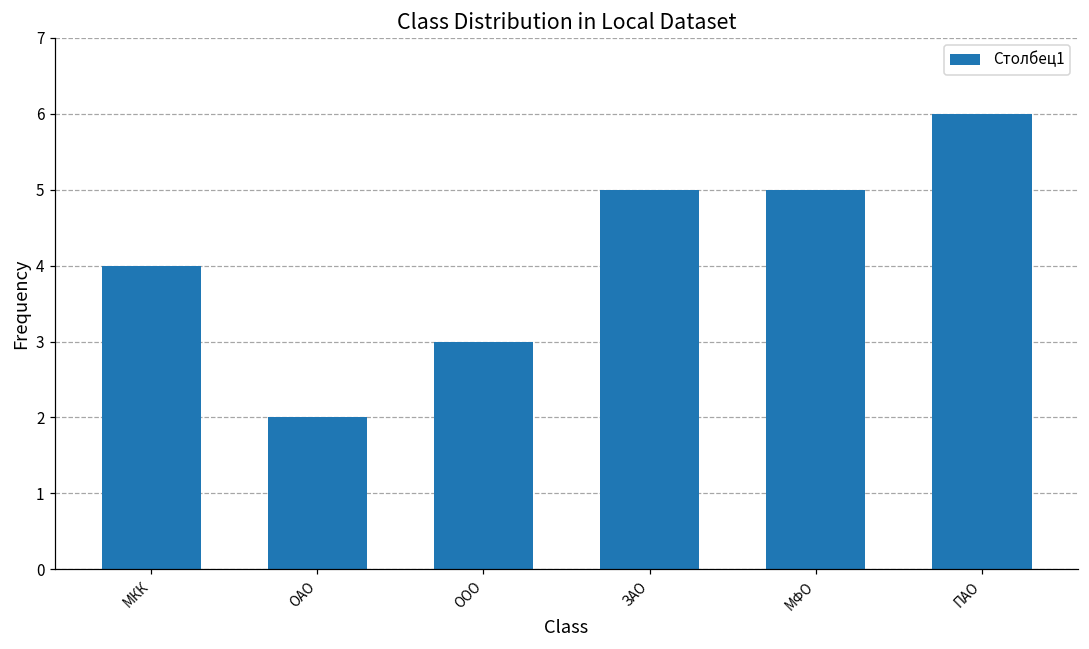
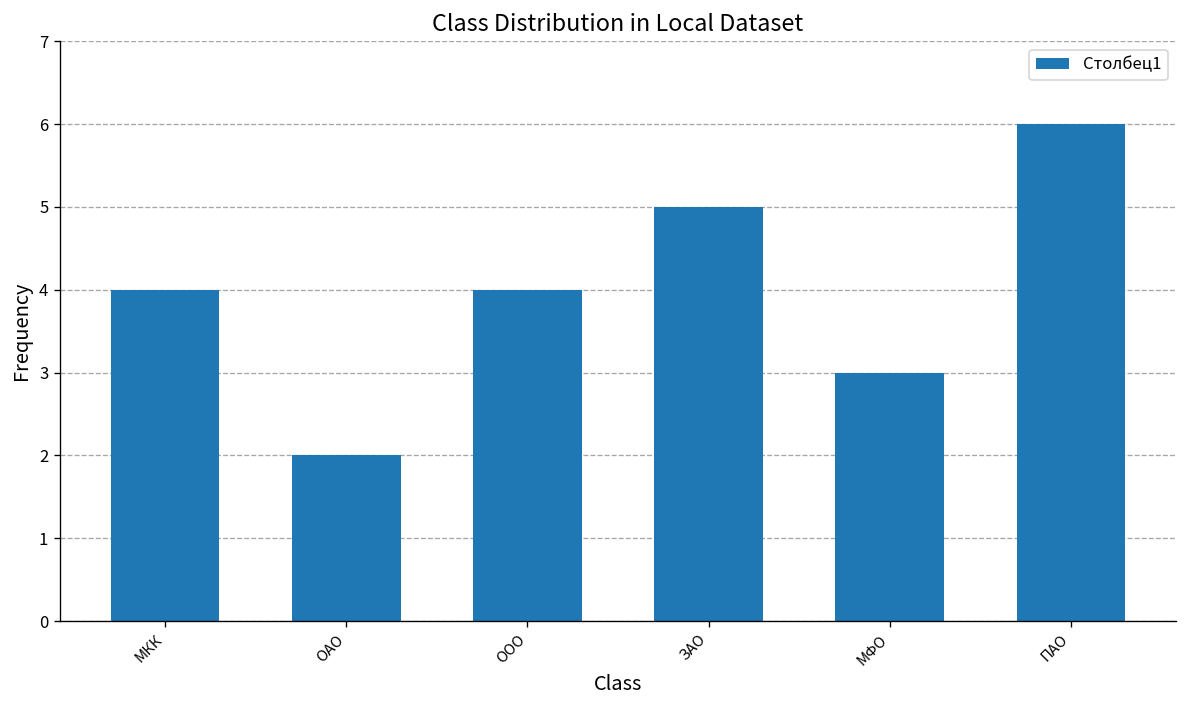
ООО: 3 -> 4
МФО: 5 -> 3
